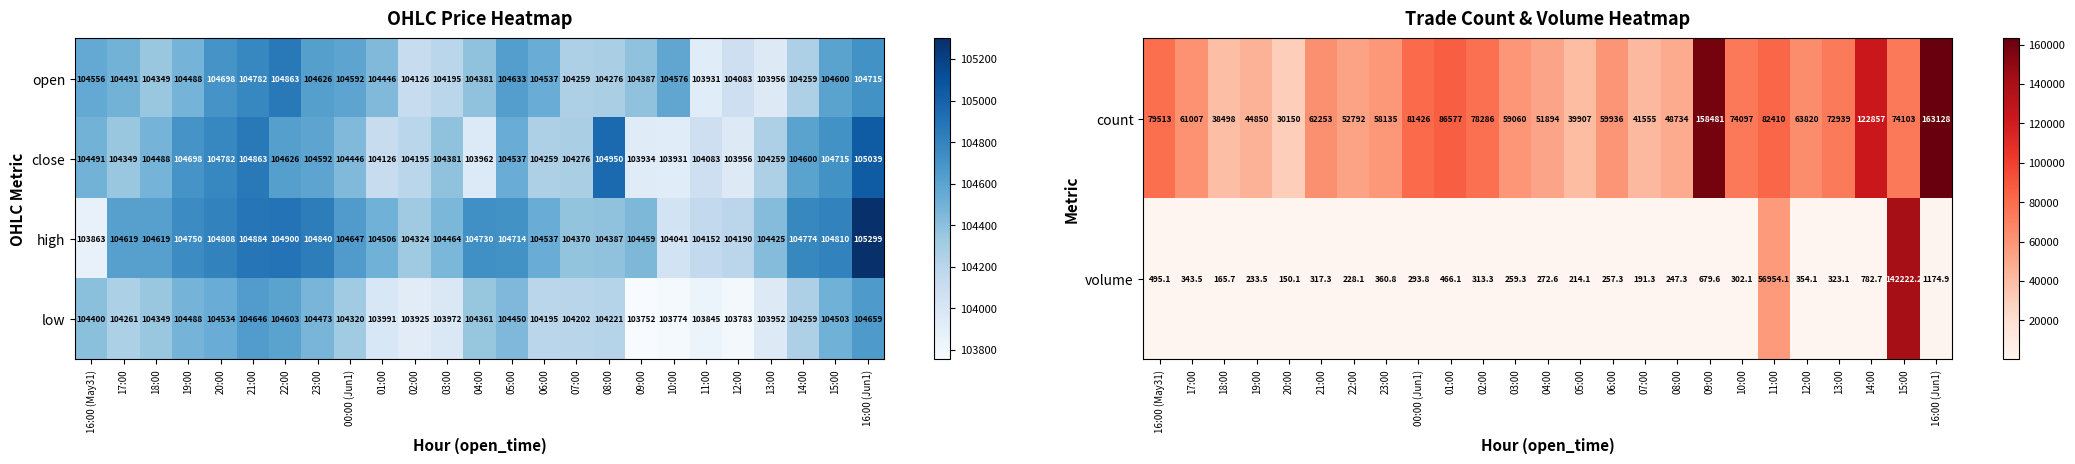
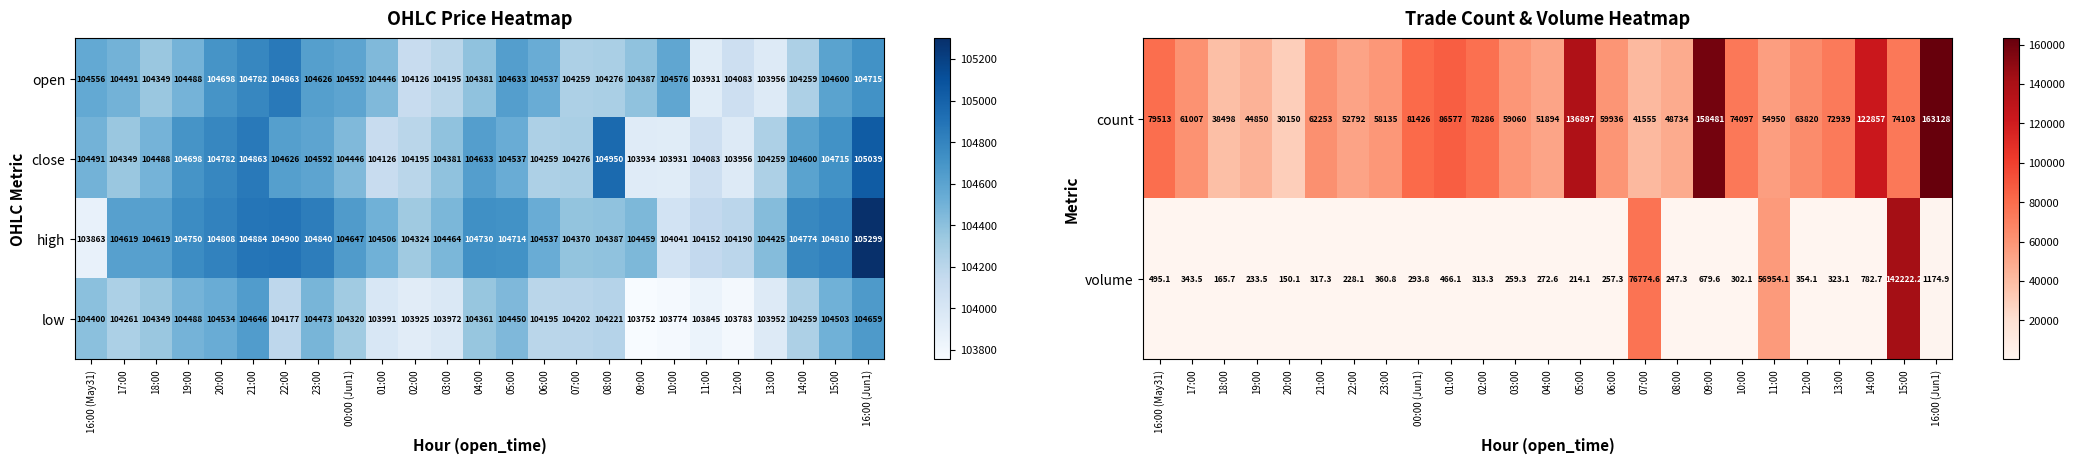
OHLC Price Heatmap, close, 04:00: 103962 -> 104633
OHLC Price Heatmap, low, 22:00: 104603 -> 104177
Trade Count & Volume Heatmap, count, 05:00: 39907 -> 136897
Trade Count & Volume Heatmap, count, 11:00: 82410 -> 54950
Trade Count & Volume Heatmap, volume, 07:00: 191.3 -> 76774.6
